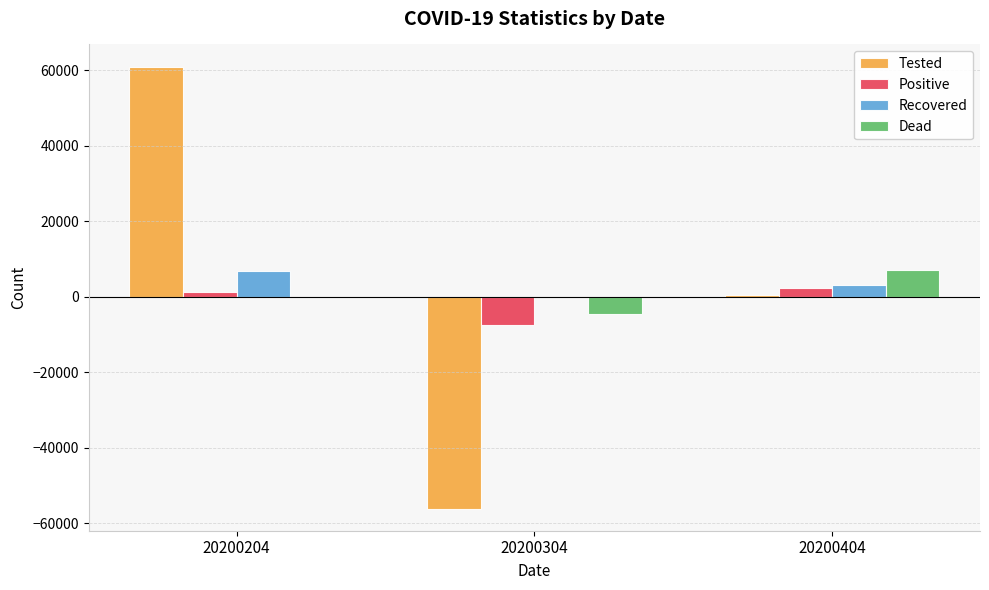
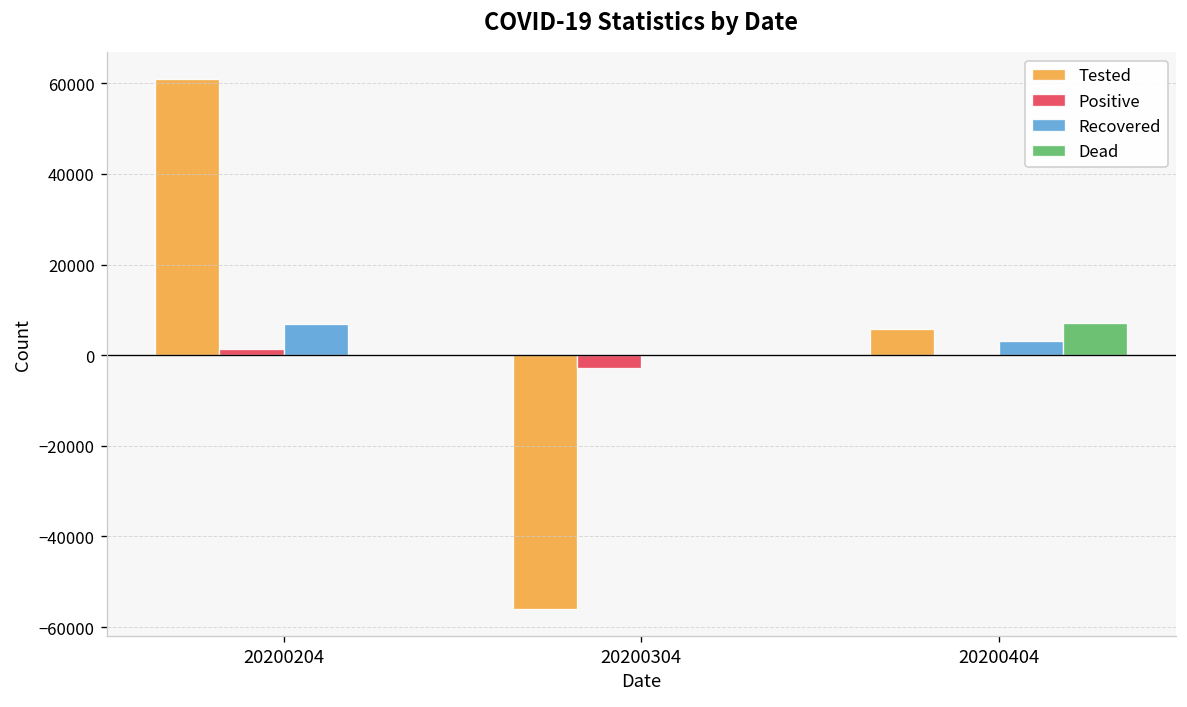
Positive, 20200304: -7000 -> -3000
Dead, 20200304: -5000 -> 0
Tested, 20200404: 1000 -> 6000
Positive, 20200404: 2000 -> 0
